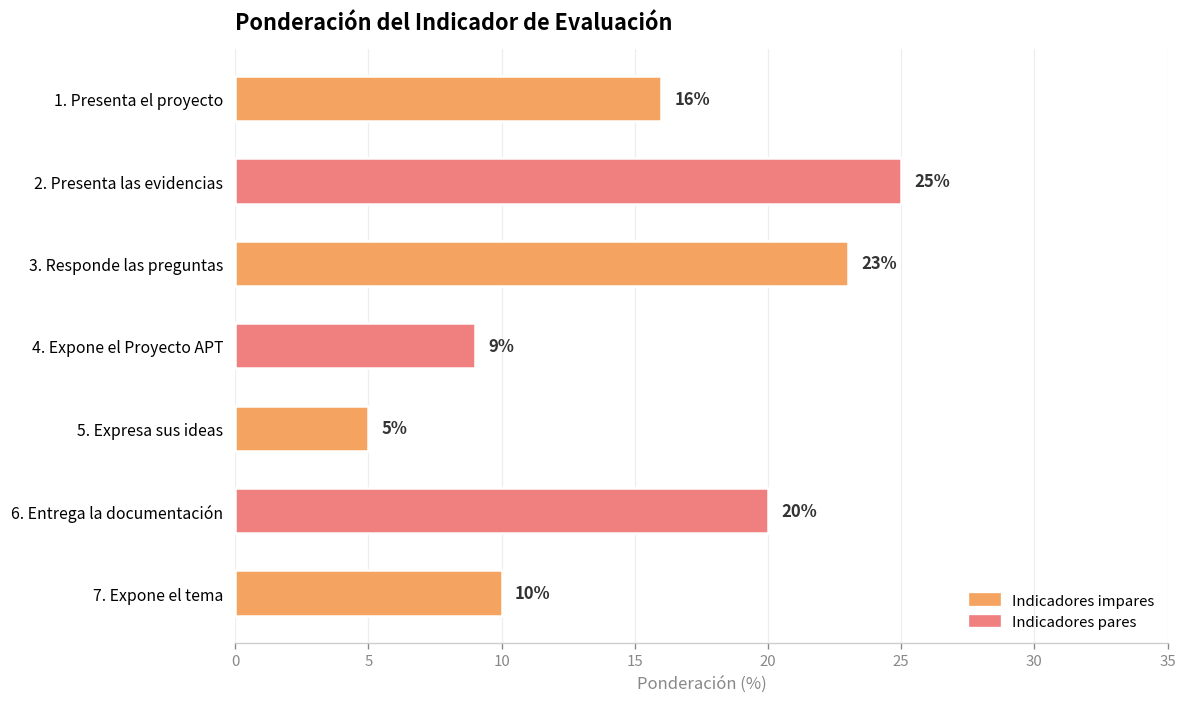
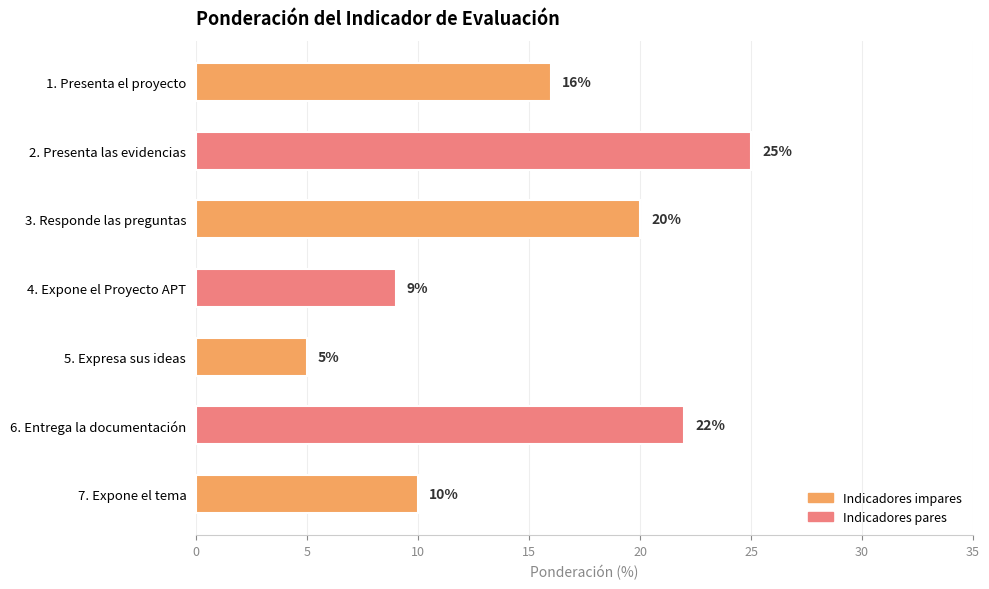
3. Responde las preguntas: 23% -> 20%
6. Entrega la documentación: 20% -> 22%
